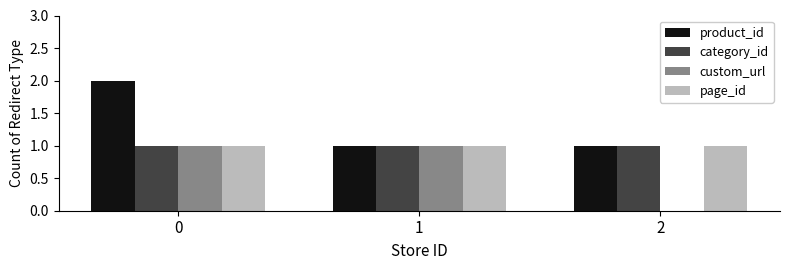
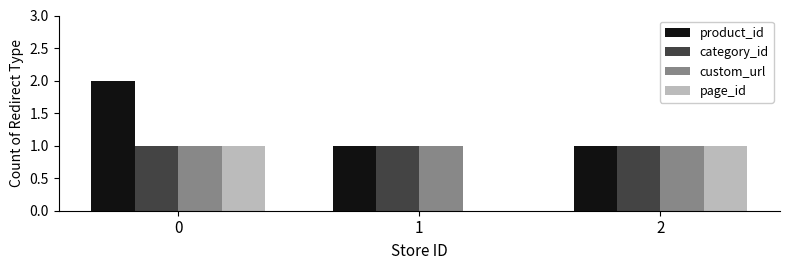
page_id, 1: 1 -> 0
custom_url, 2: 0 -> 1
